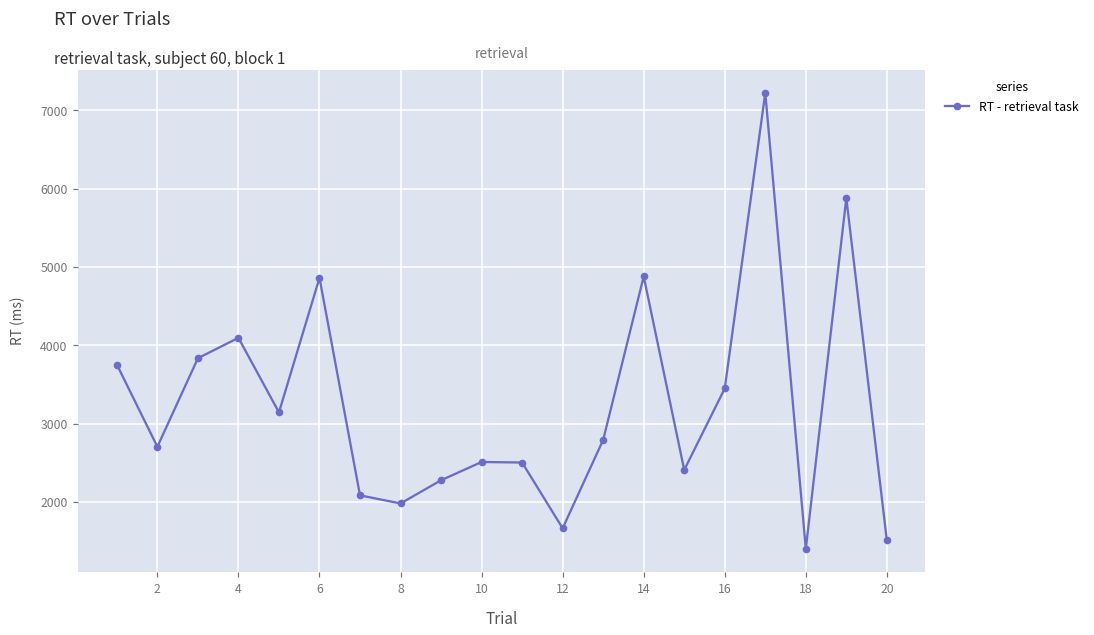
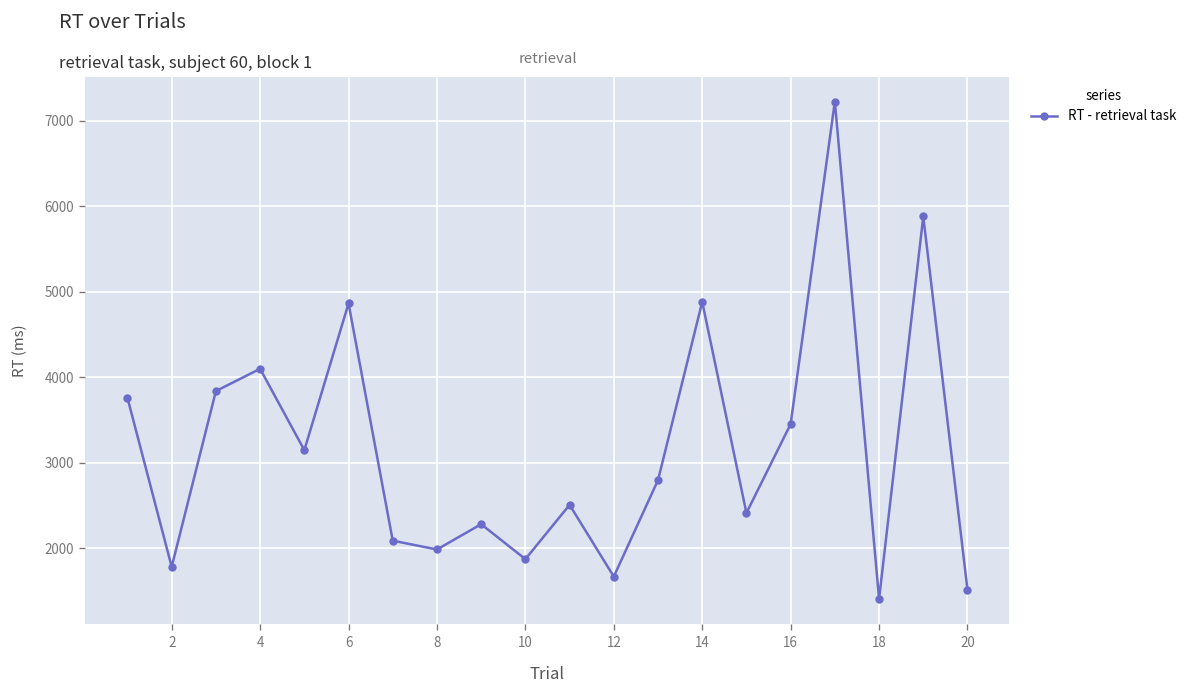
2: 2700 -> 1800
10: 2500 -> 1900
